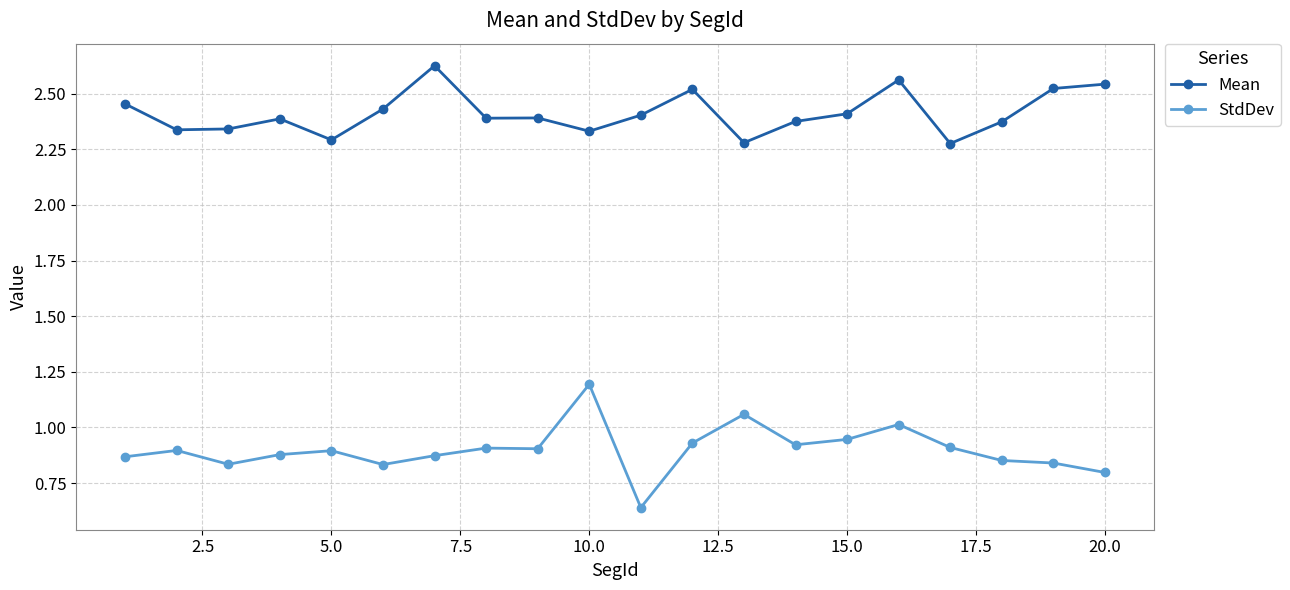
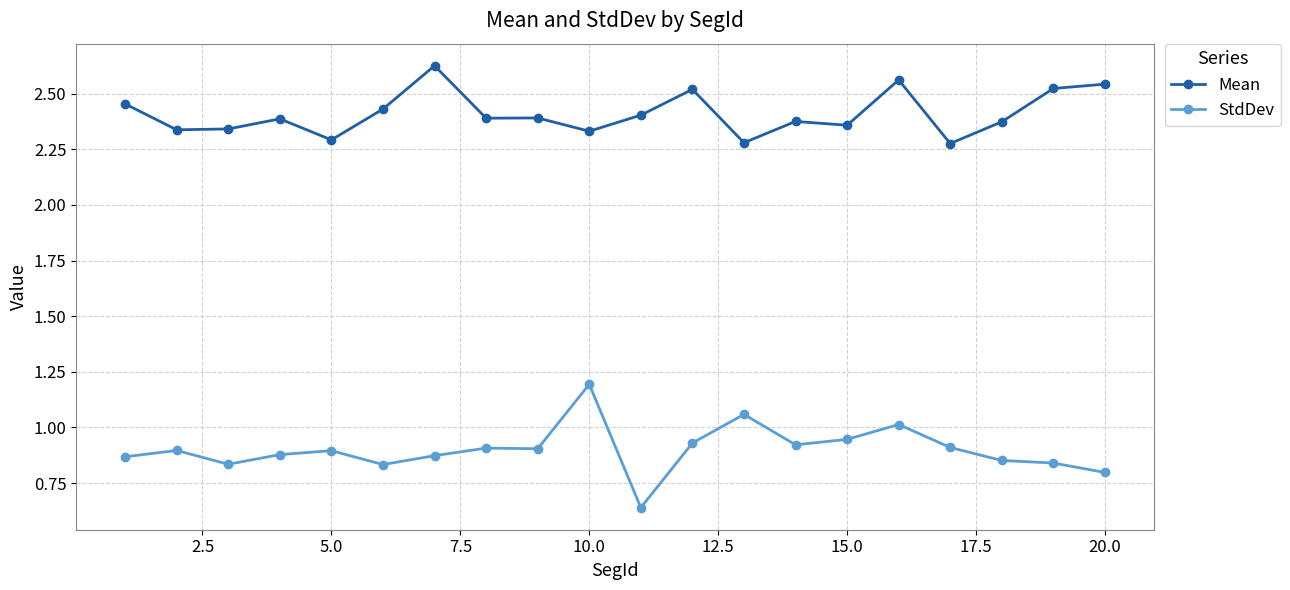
Mean, 15.0: 2.41 -> 2.36
